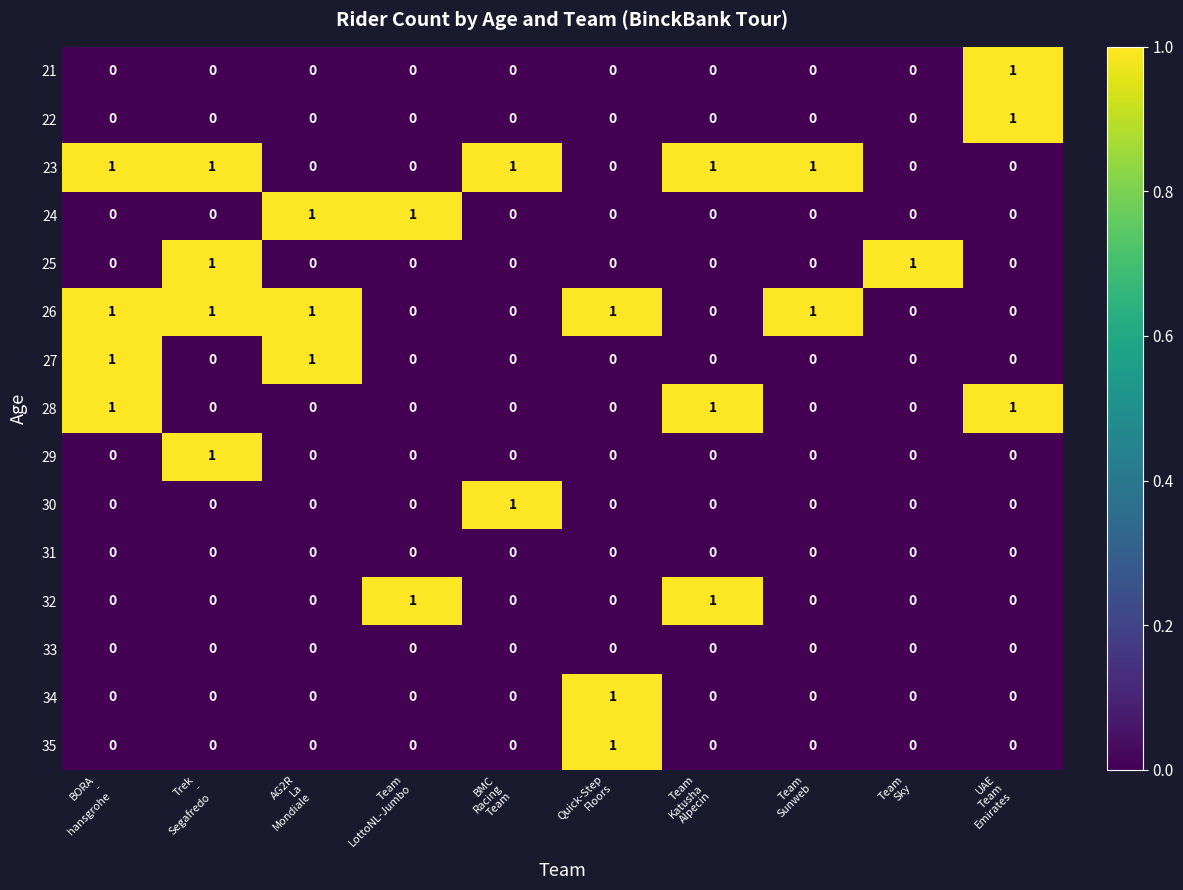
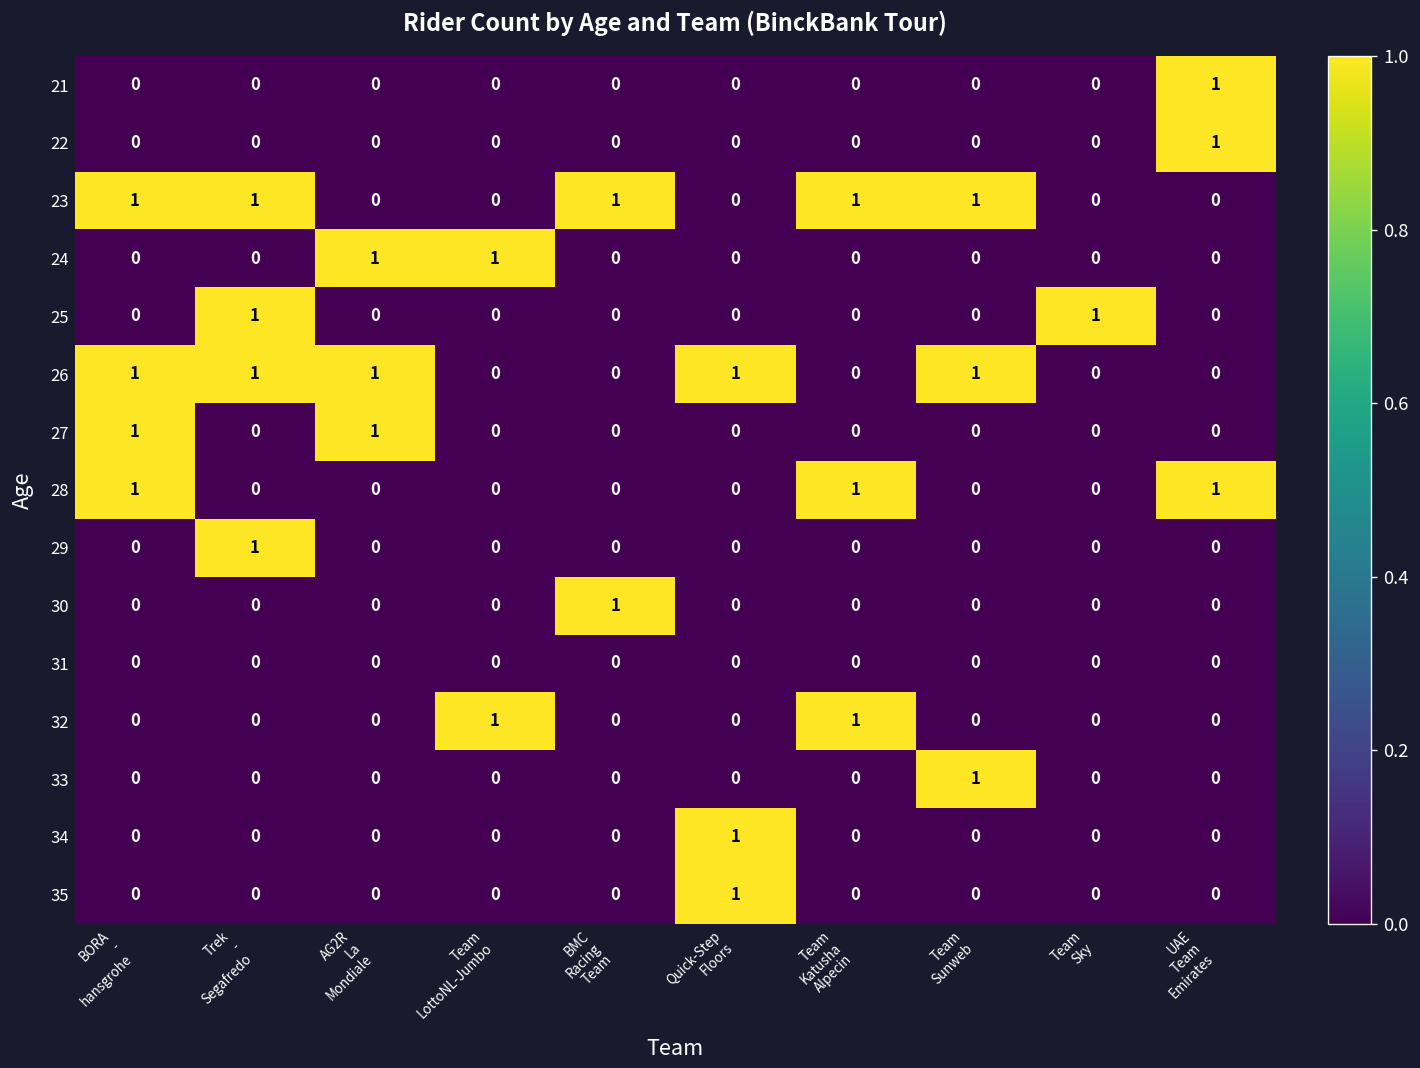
33, Team Sunweb: 0 -> 1
